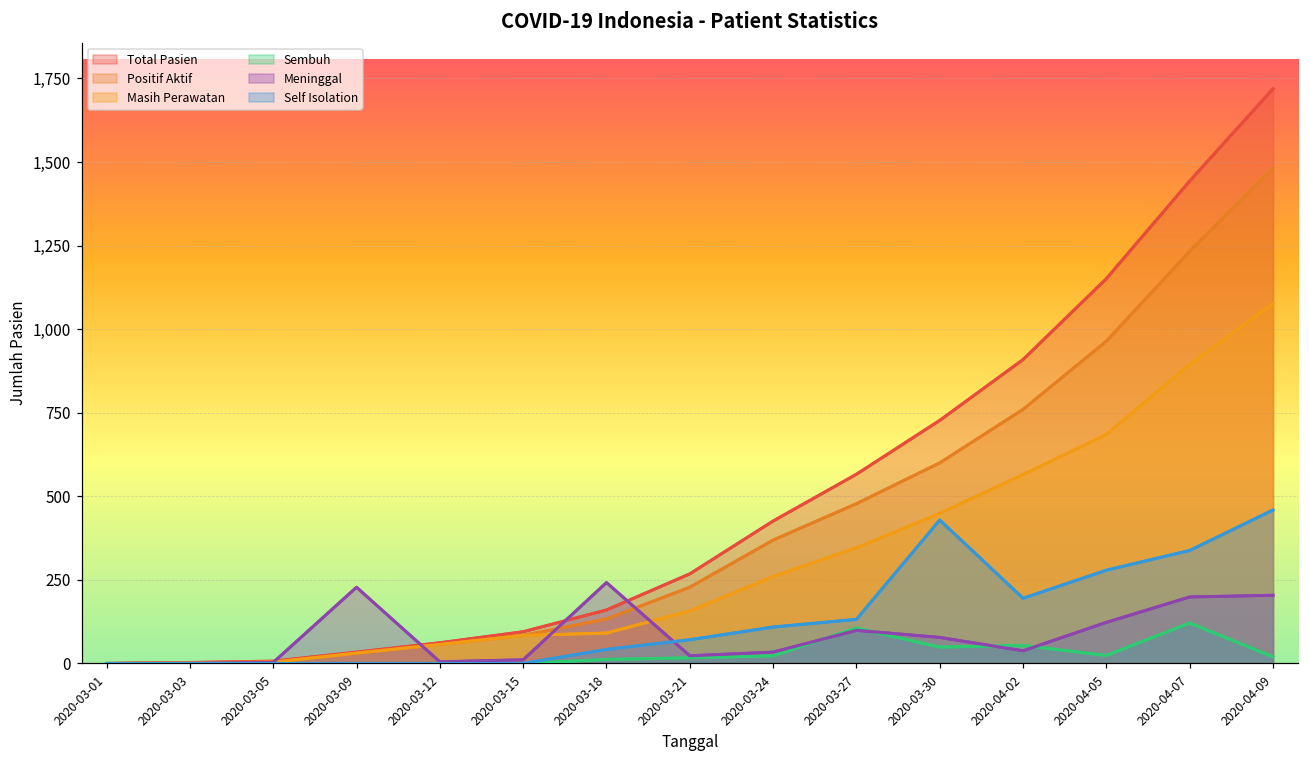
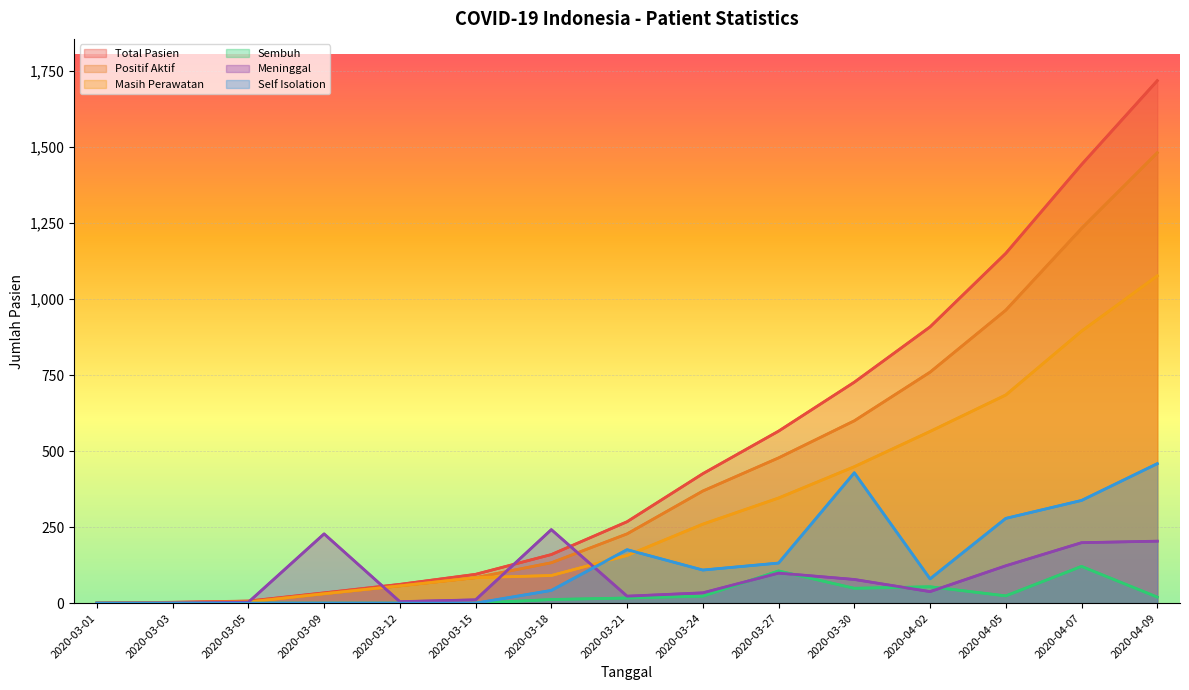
Self Isolation, 2020-03-21: 70 -> 180
Self Isolation, 2020-04-02: 200 -> 80
